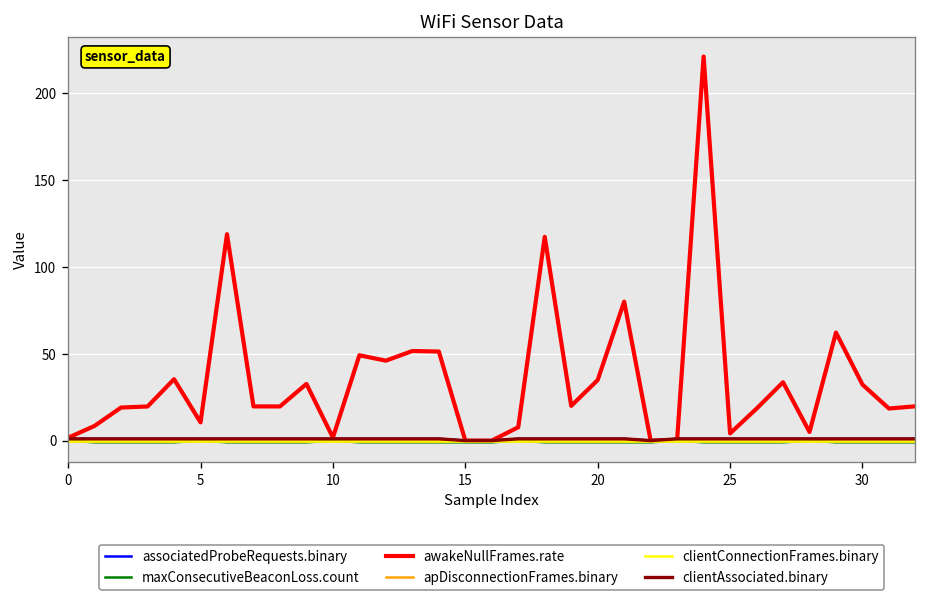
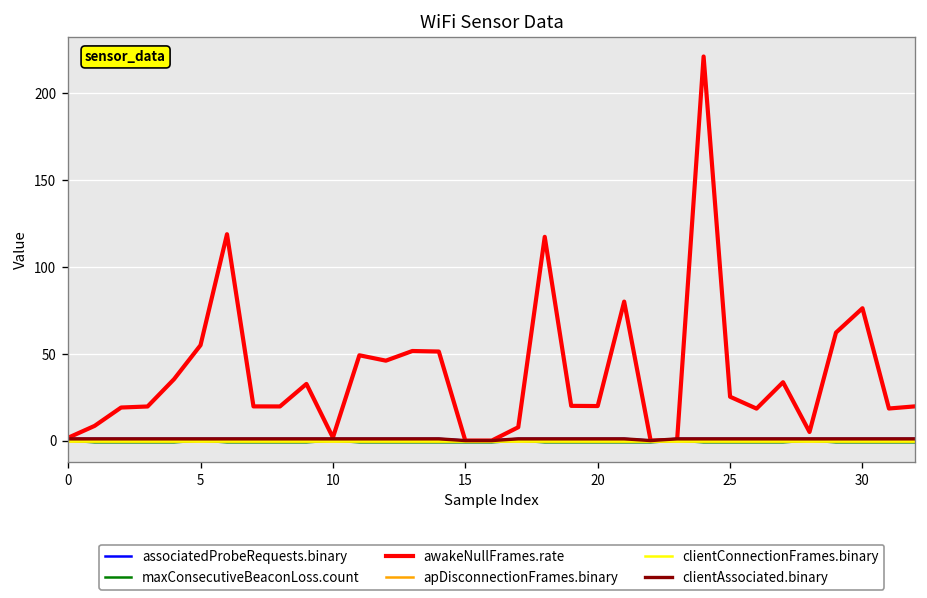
awakeNullFrames.rate, 5: 10 -> 55
awakeNullFrames.rate, 20: 35 -> 20
awakeNullFrames.rate, 25: 4 -> 25
awakeNullFrames.rate, 30: 32 -> 76
